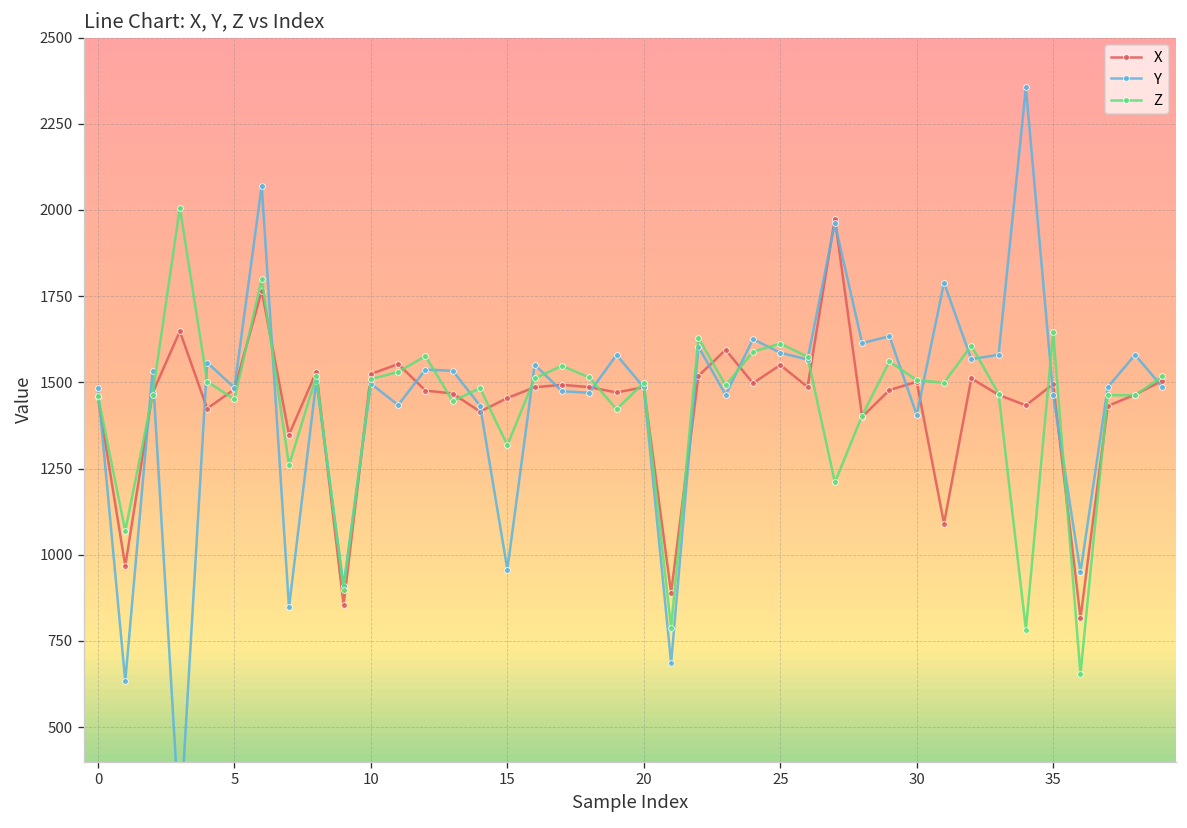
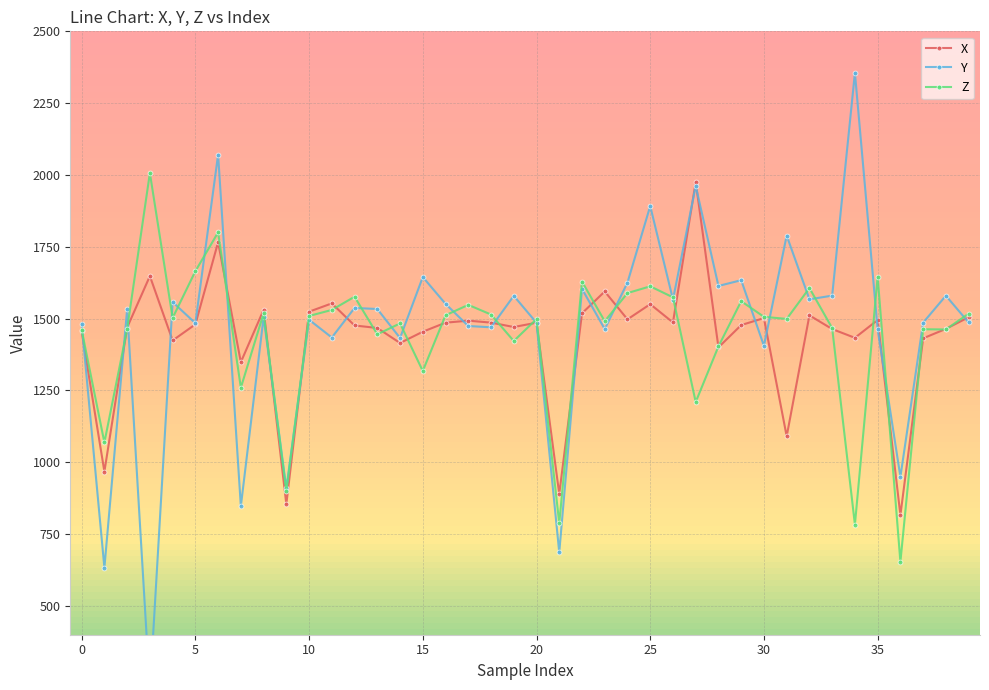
Z, 5: 1450 -> 1670
Y, 15: 960 -> 1640
Y, 25: 1590 -> 1890
